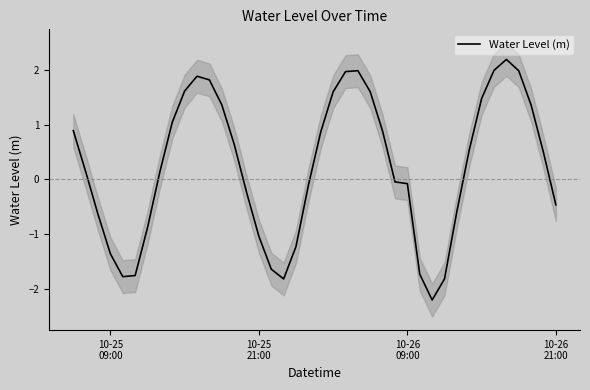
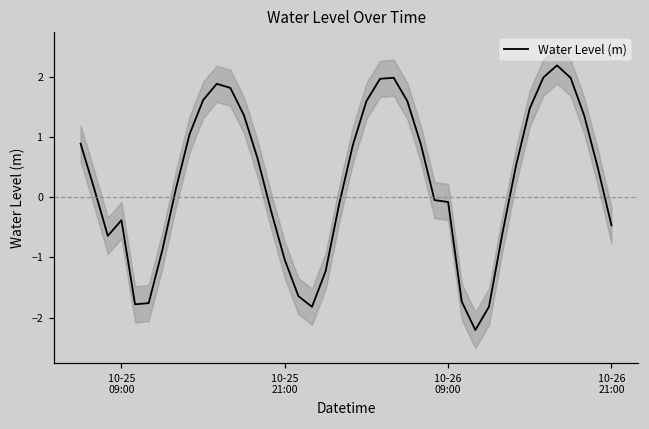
Water Level (m), 10-25 09:00: -1.4 -> -0.4
